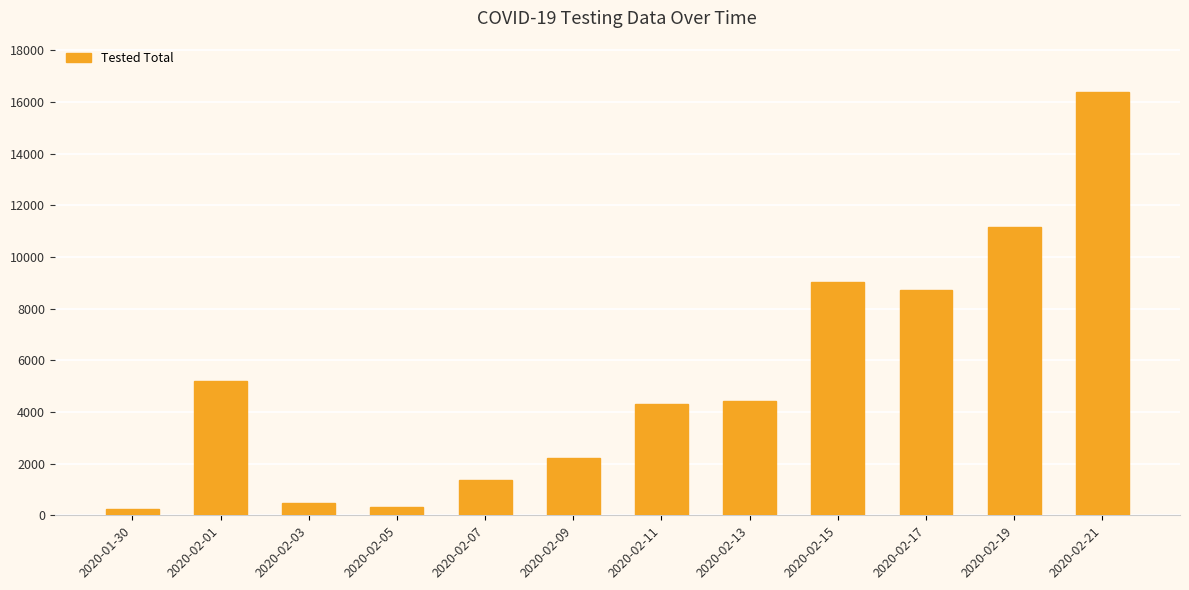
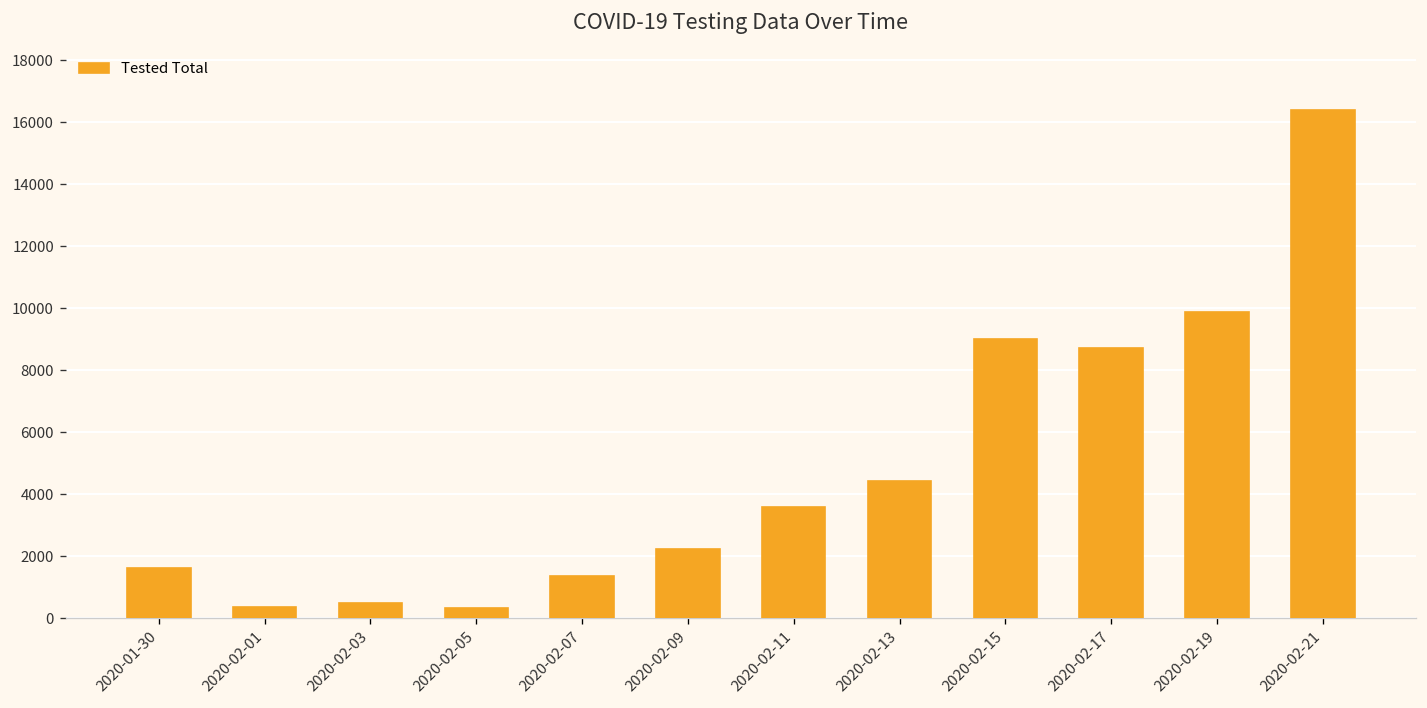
2020-01-30: 200 -> 1600
2020-02-01: 5200 -> 400
2020-02-11: 4300 -> 3600
2020-02-19: 11200 -> 9900
